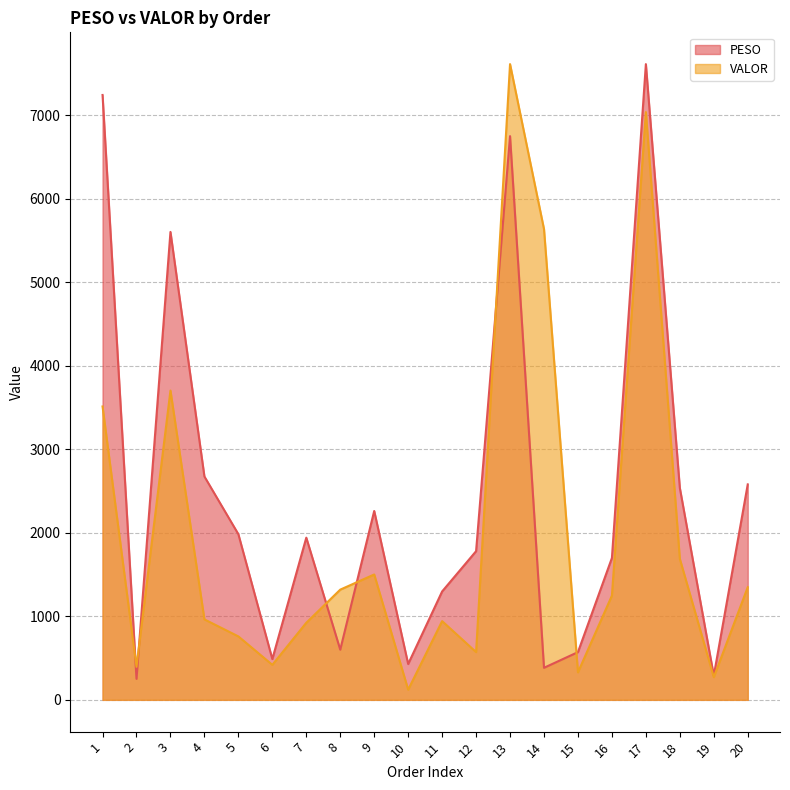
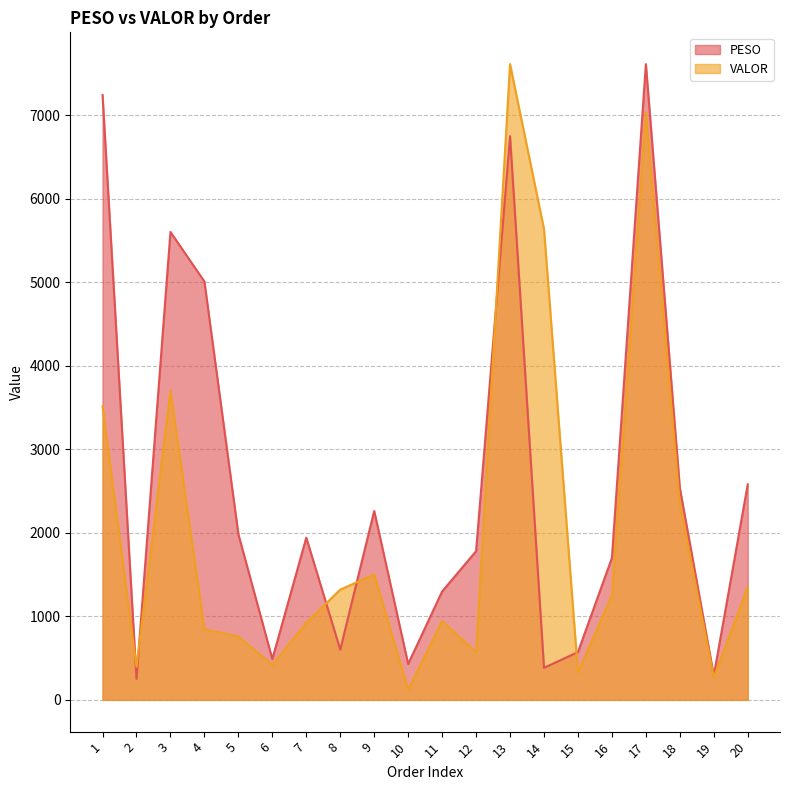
PESO, 4: 2700 -> 5000
VALOR, 4: 1000 -> 800
VALOR, 18: 1700 -> 2300
